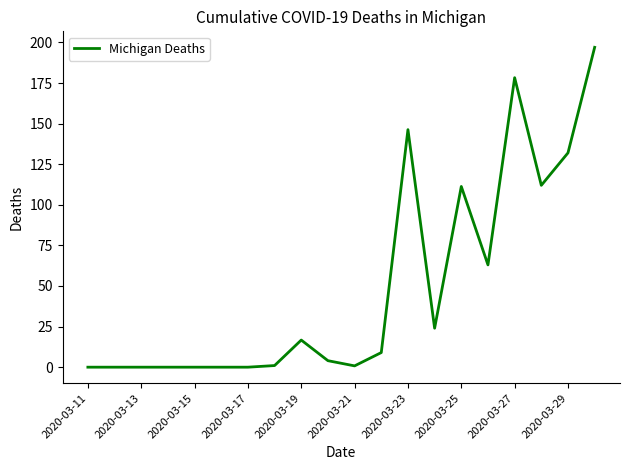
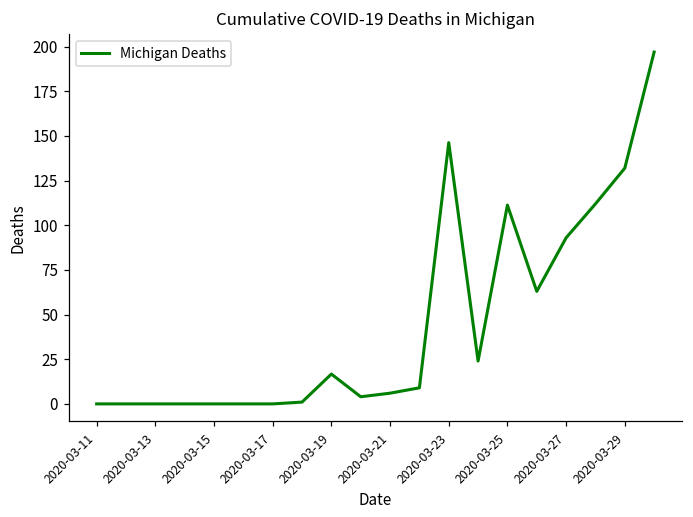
2020-03-21: 1 -> 6
2020-03-27: 178 -> 93
